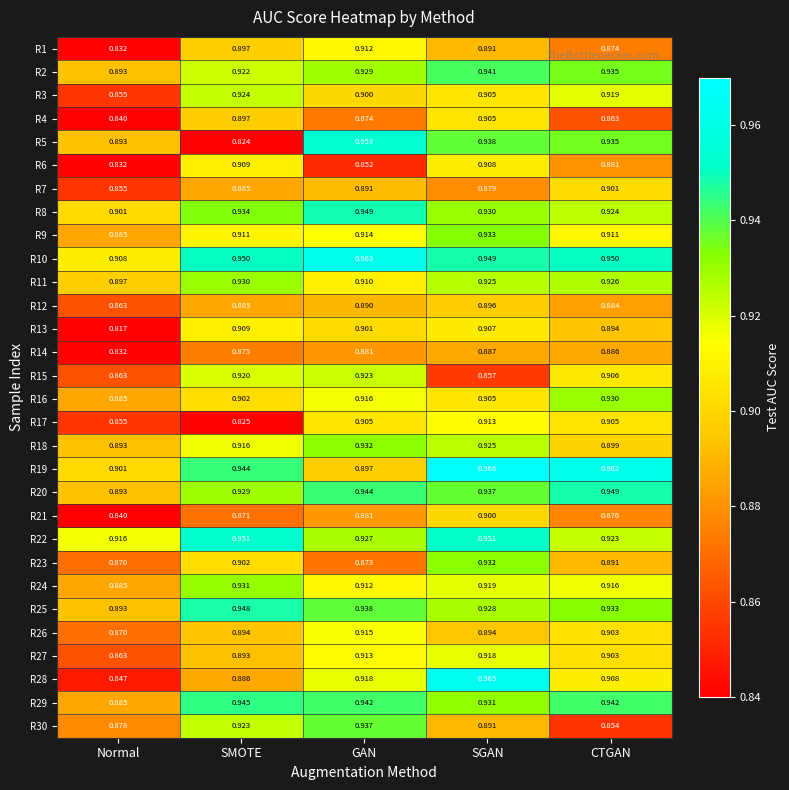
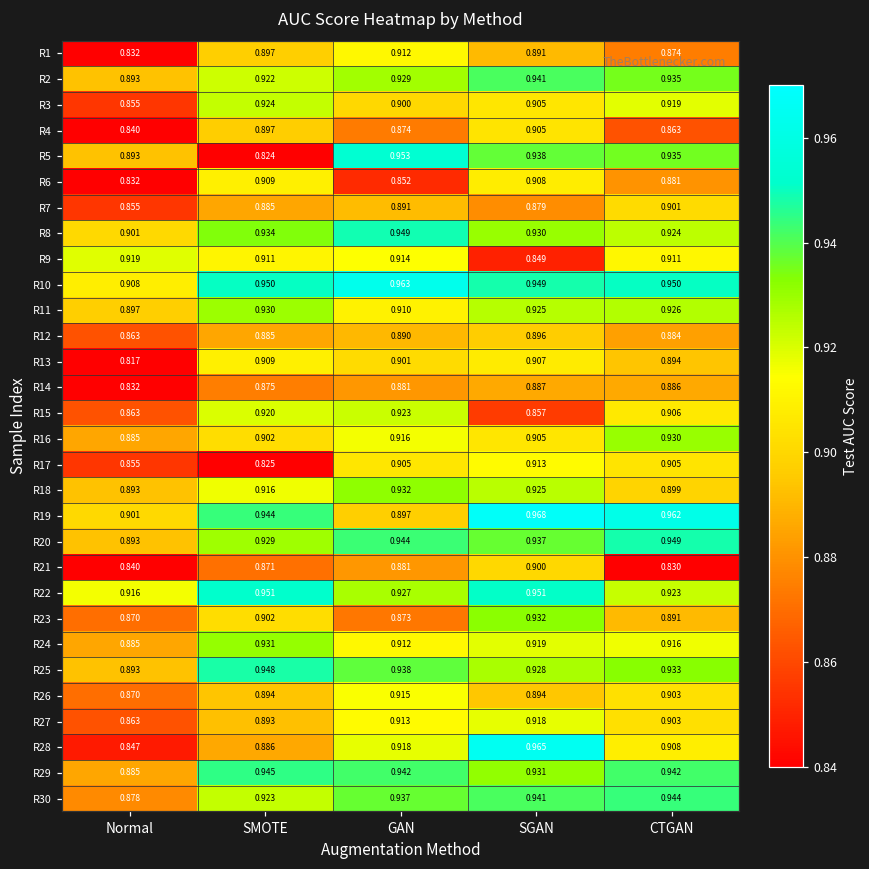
R9, Normal: 0.885 -> 0.919
R9, SGAN: 0.933 -> 0.849
R21, CTGAN: 0.876 -> 0.830
R30, SGAN: 0.891 -> 0.941
R30, CTGAN: 0.854 -> 0.944
